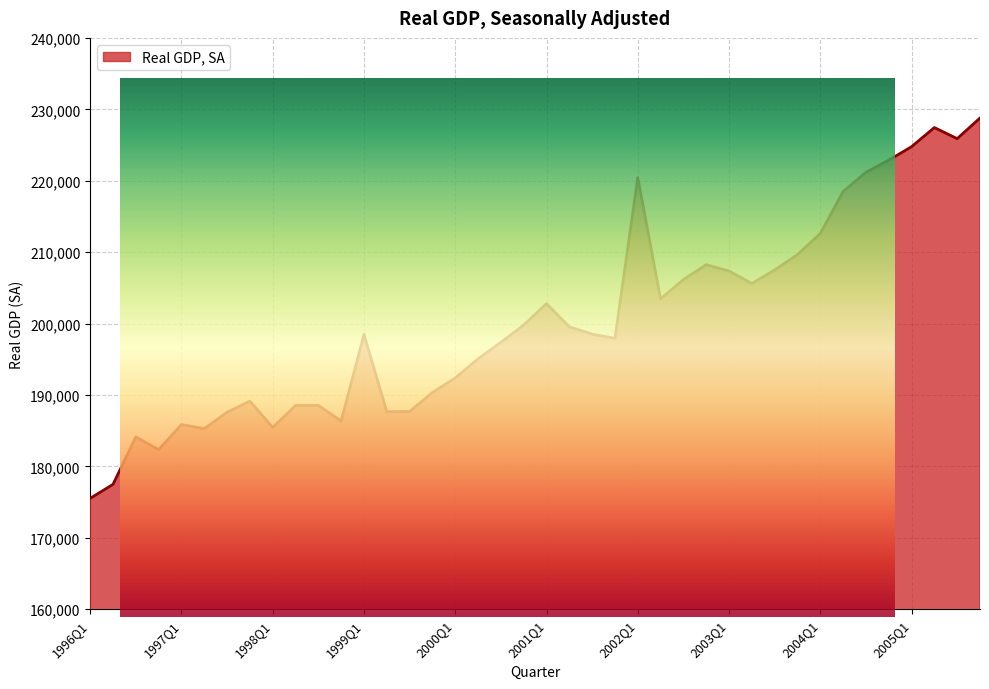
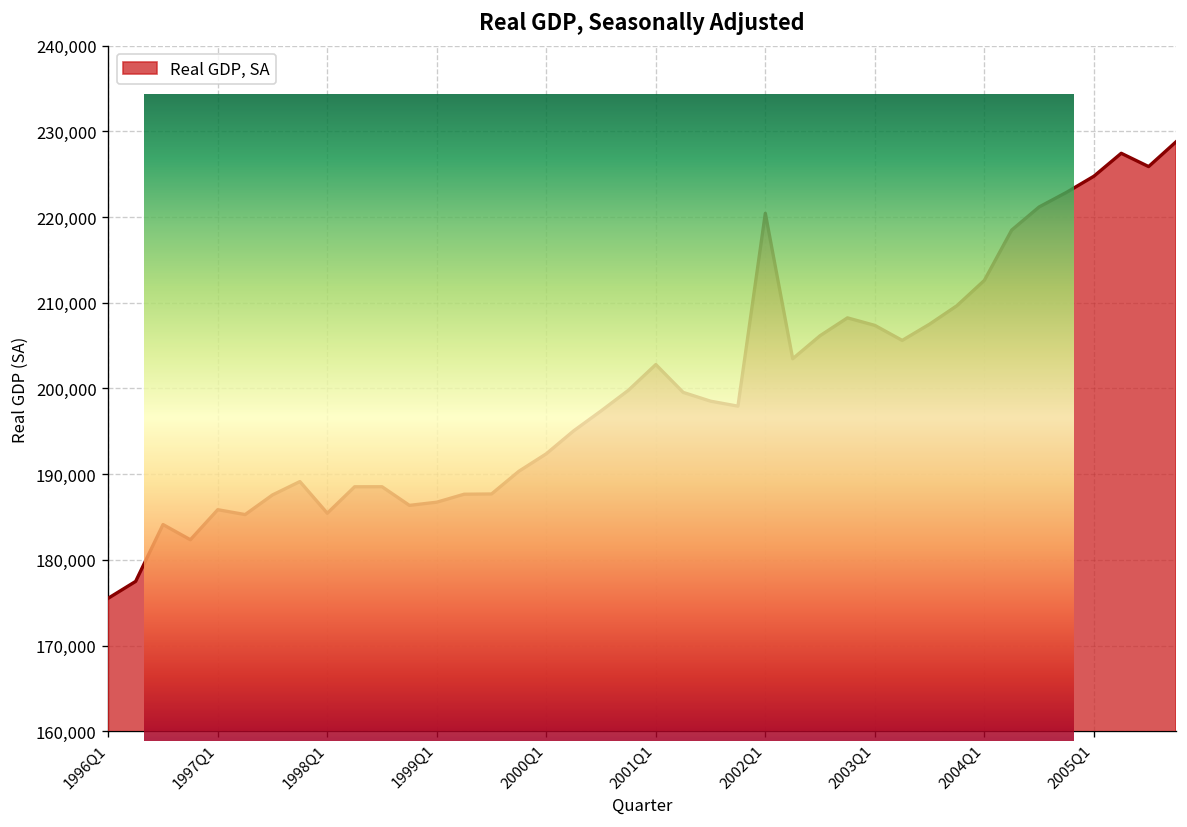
Real GDP, Seasonally Adjusted, 1999Q1: 198,000 -> 187,000
